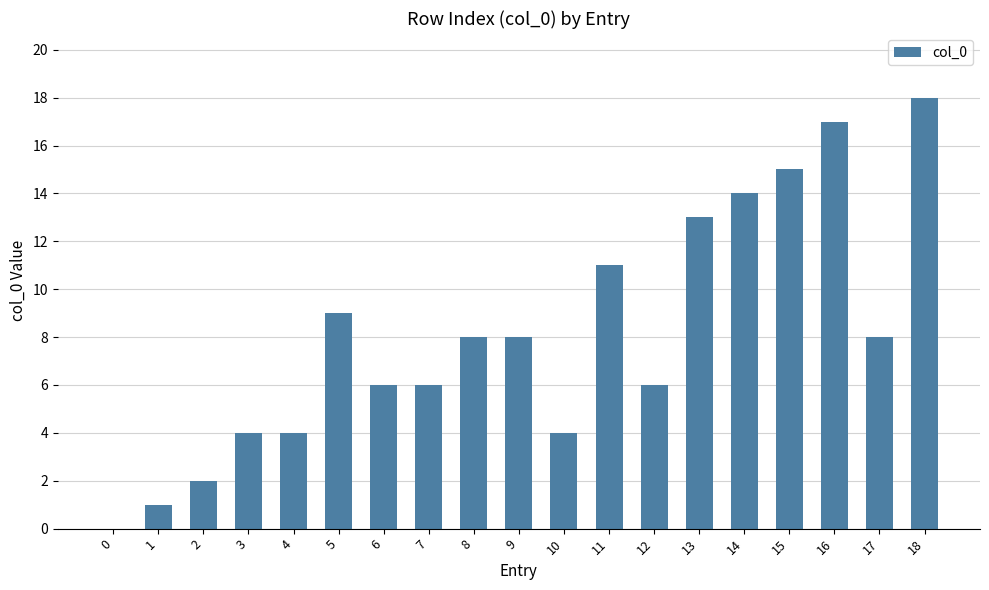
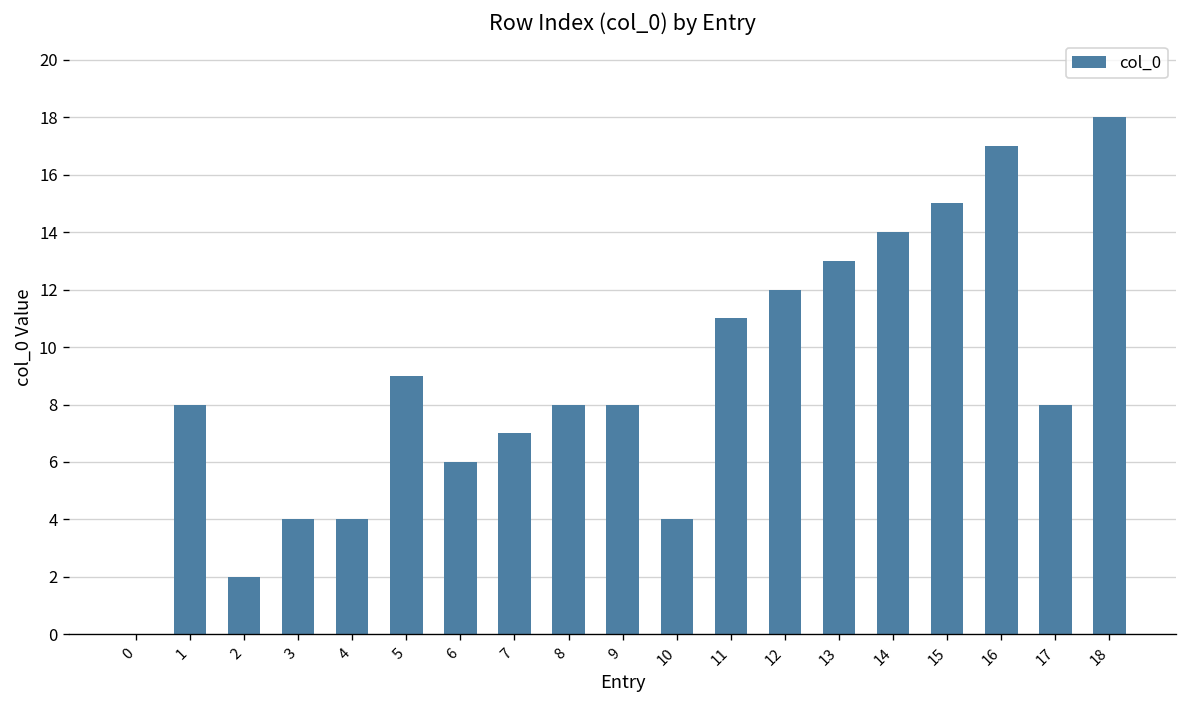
1: 1 -> 8
7: 6 -> 7
12: 6 -> 12
